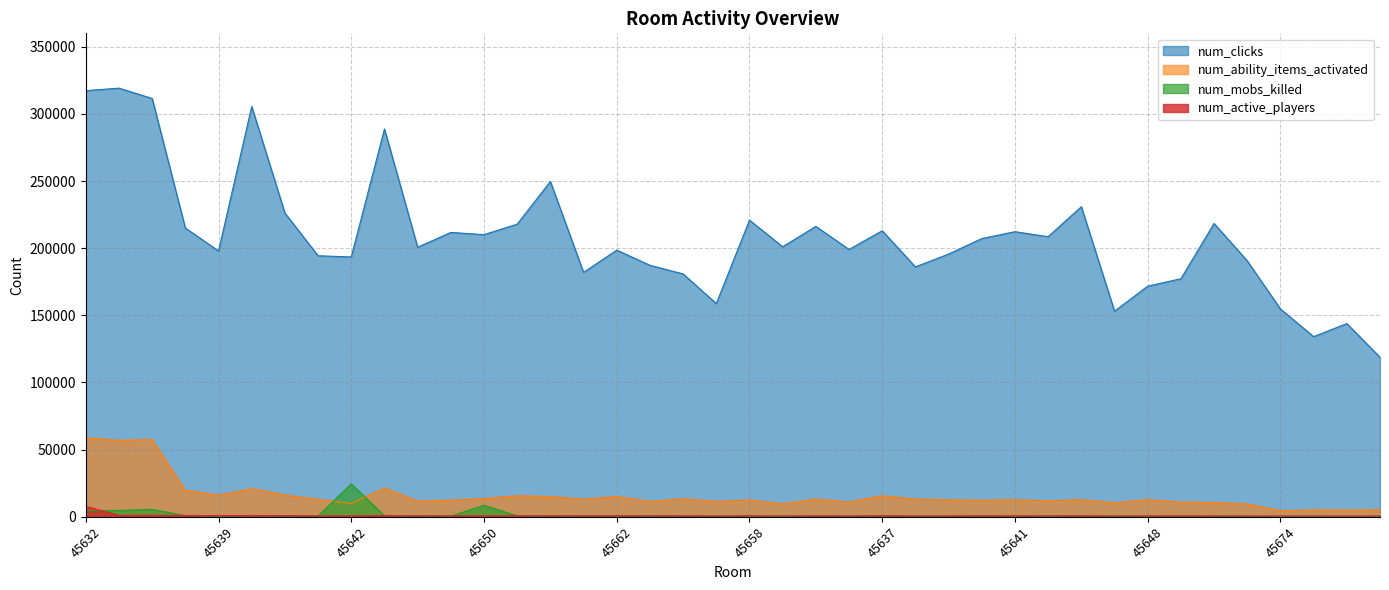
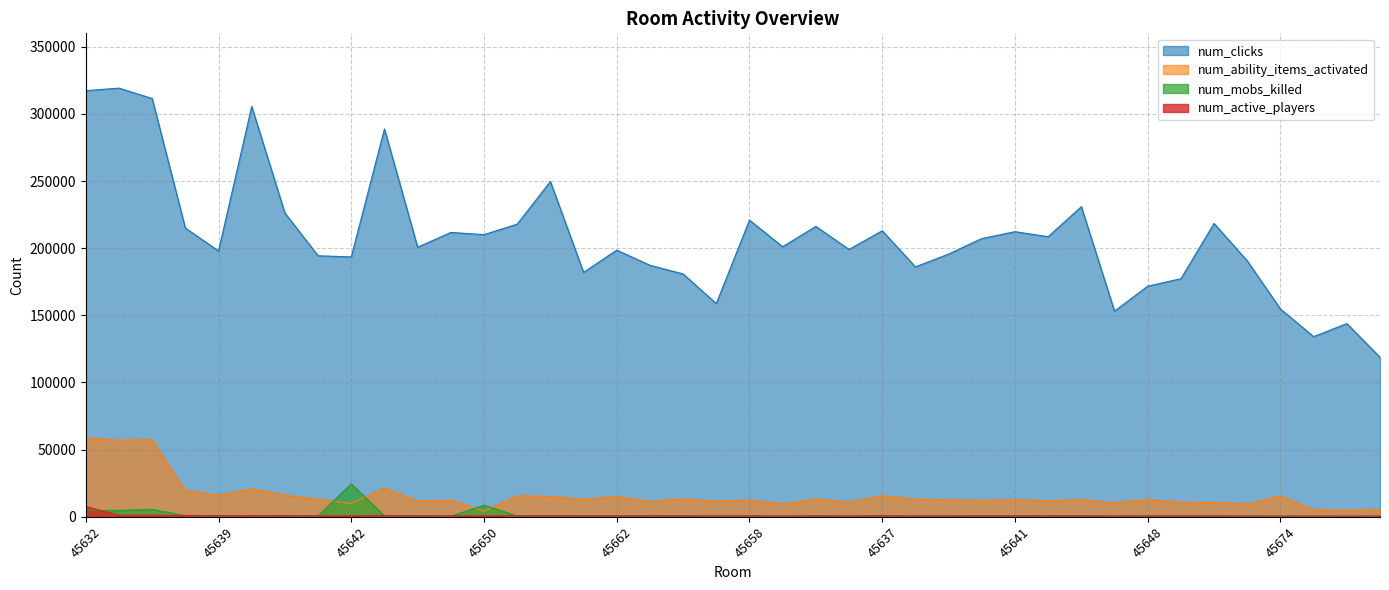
num_ability_items_activated, 45650: 14000 -> 4000
num_ability_items_activated, 45674: 5000 -> 16000
